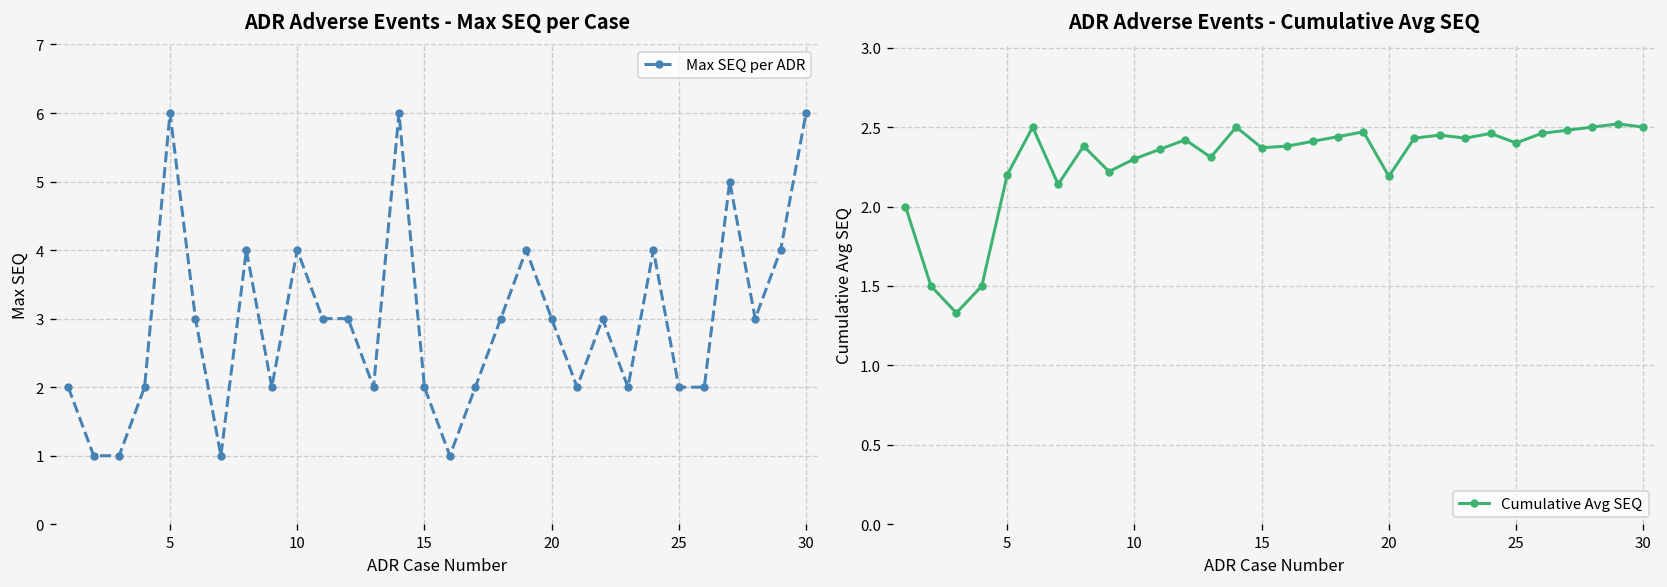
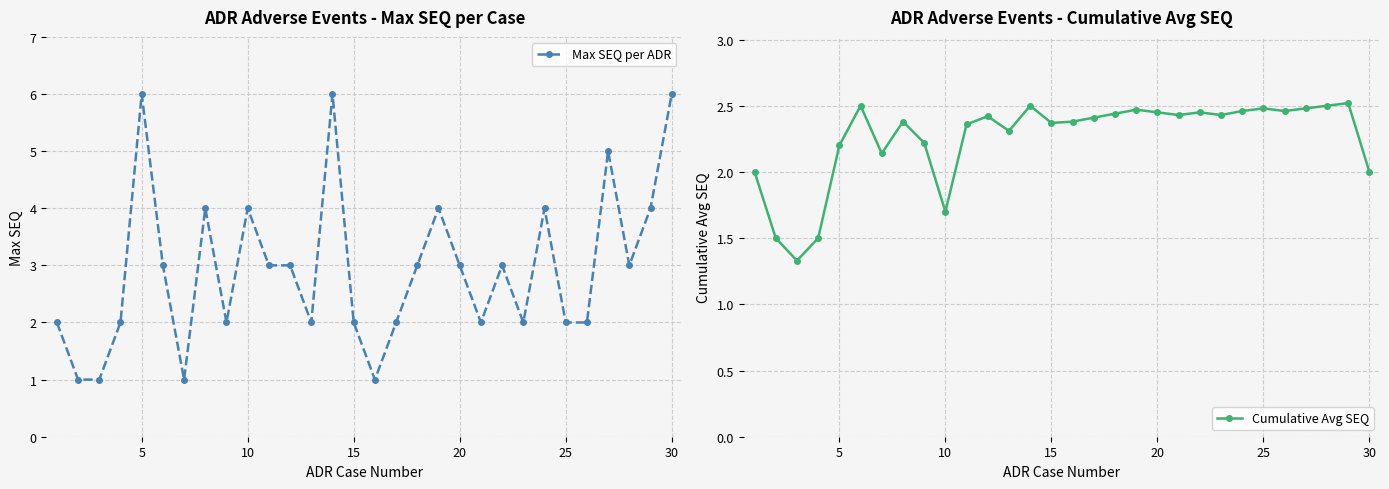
ADR Adverse Events - Cumulative Avg SEQ, 10: 2.3 -> 1.7
ADR Adverse Events - Cumulative Avg SEQ, 20: 2.19 -> 2.45
ADR Adverse Events - Cumulative Avg SEQ, 25: 2.40 -> 2.48
ADR Adverse Events - Cumulative Avg SEQ, 30: 2.5 -> 2.0
